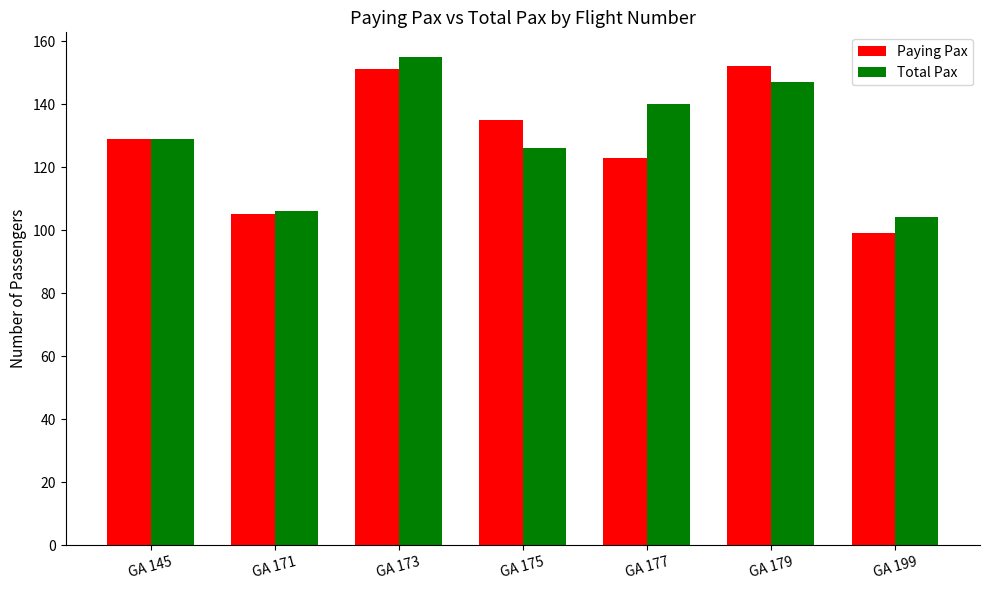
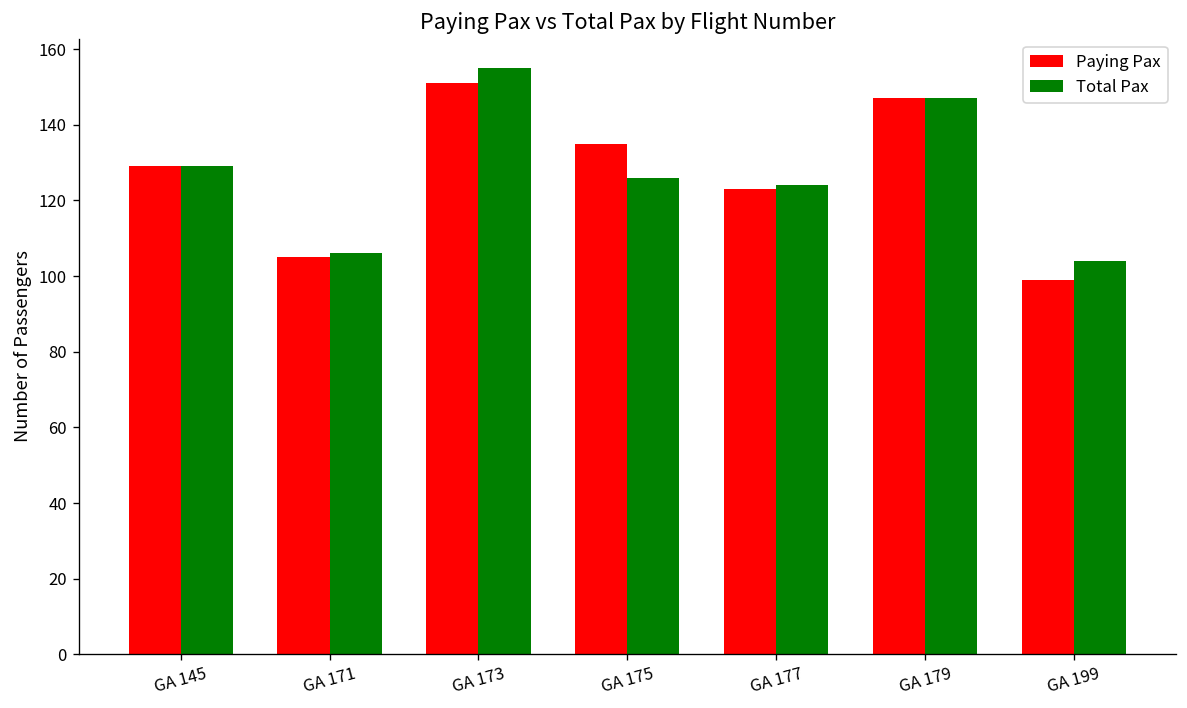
Total Pax, GA 177: 140 -> 124
Paying Pax, GA 179: 152 -> 147
